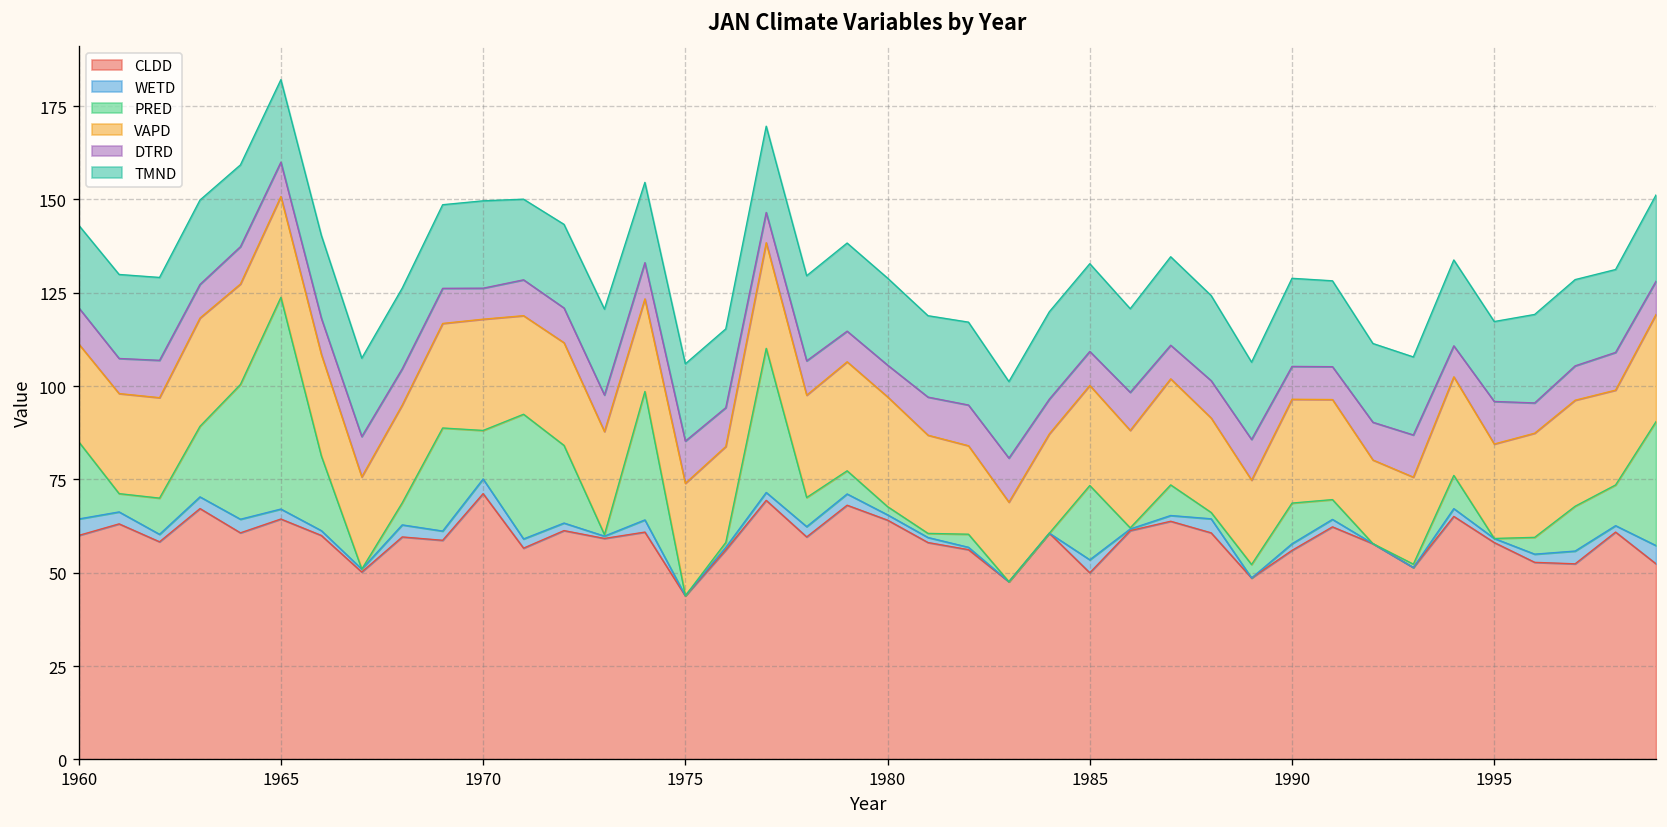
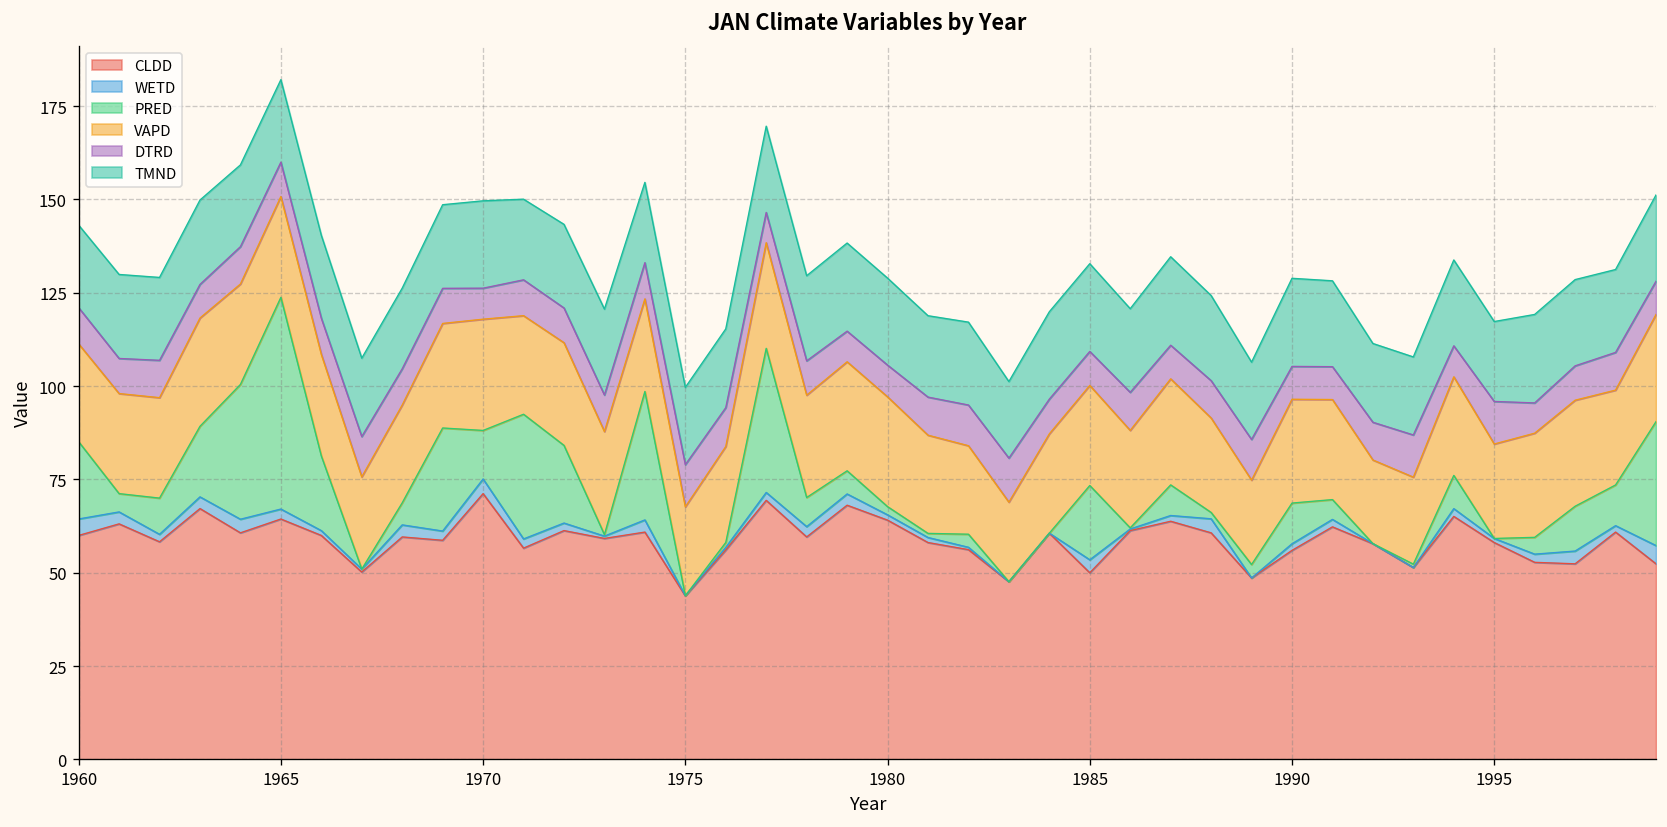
VAPD, 1975: 30 -> 24
